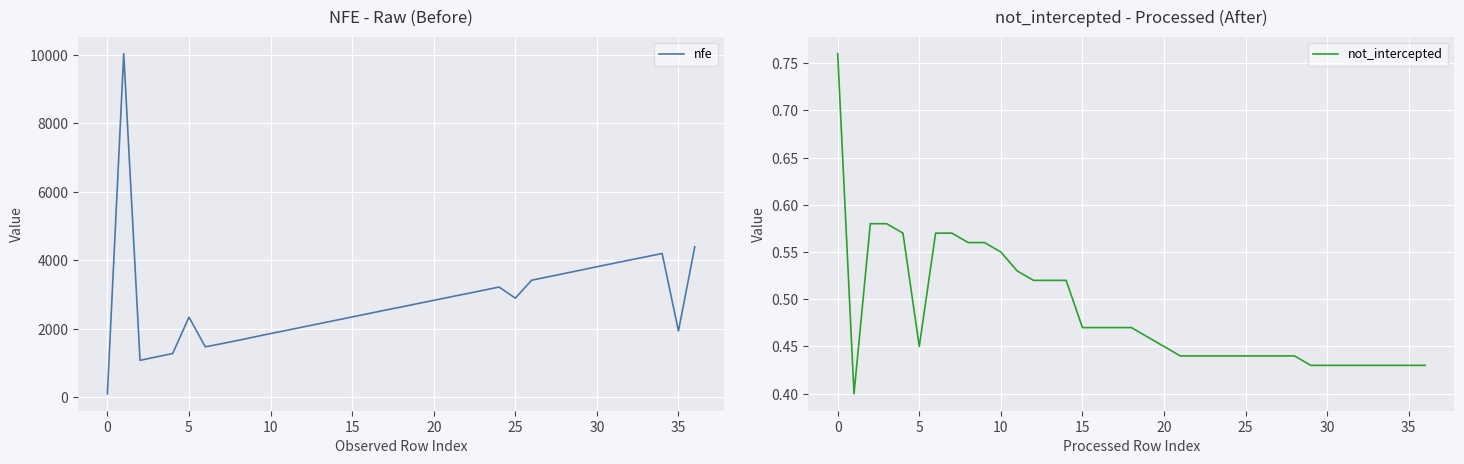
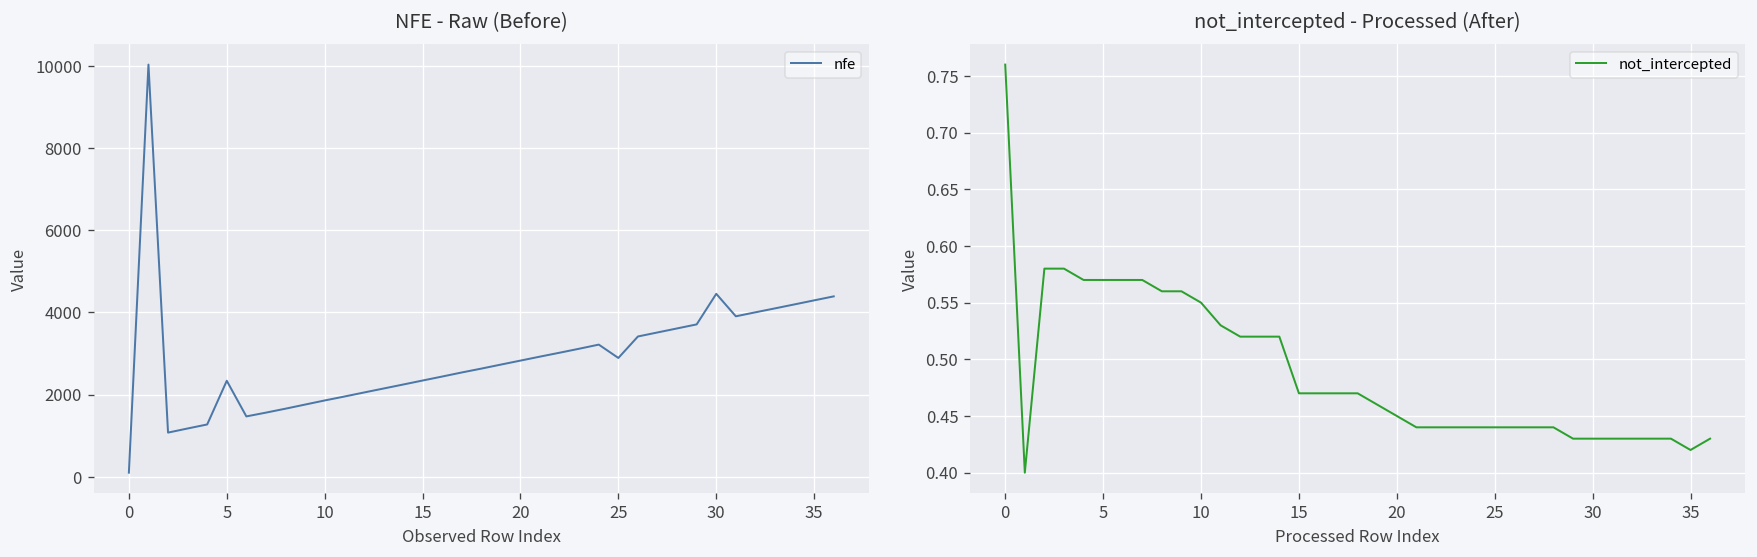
NFE - Raw (Before), 30: 3800 -> 4500
NFE - Raw (Before), 35: 1900 -> 4300
not_intercepted - Processed (After), 5: 0.45 -> 0.57
not_intercepted - Processed (After), 35: 0.43 -> 0.42
